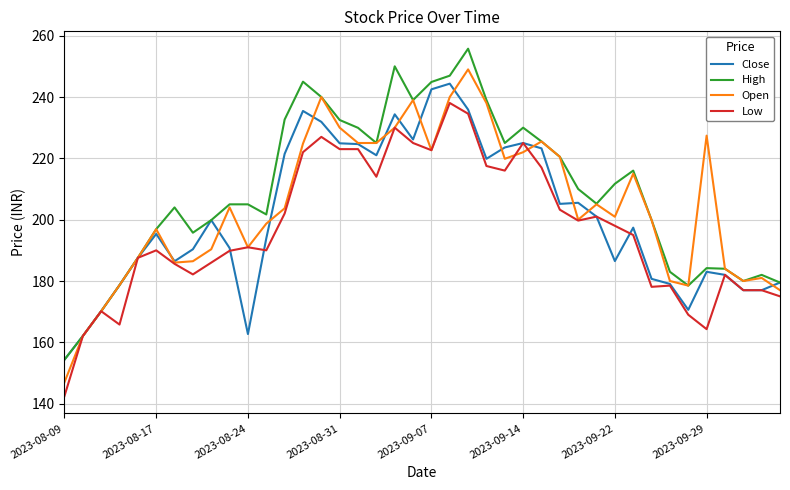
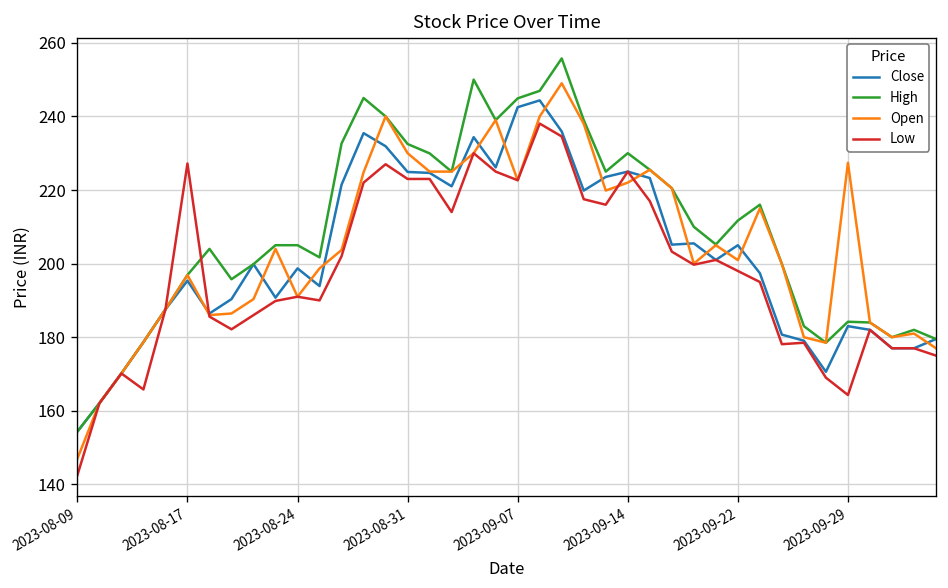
Low, 2023-08-17: 190 -> 227
Close, 2023-08-24: 163 -> 199
Close, 2023-09-22: 187 -> 205
